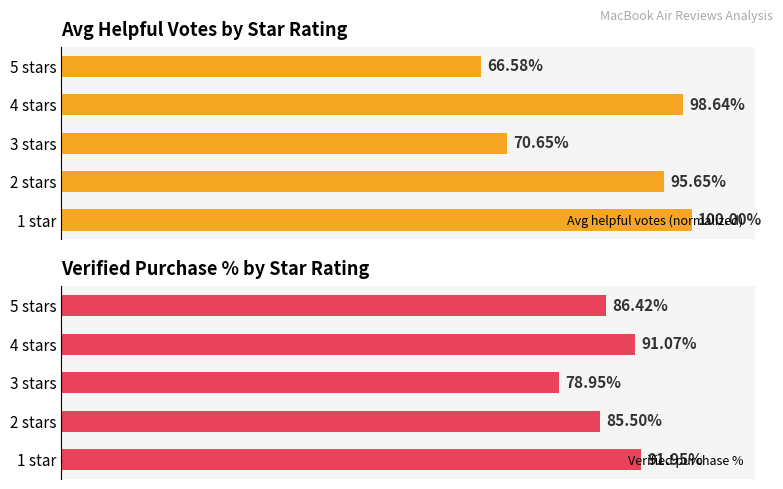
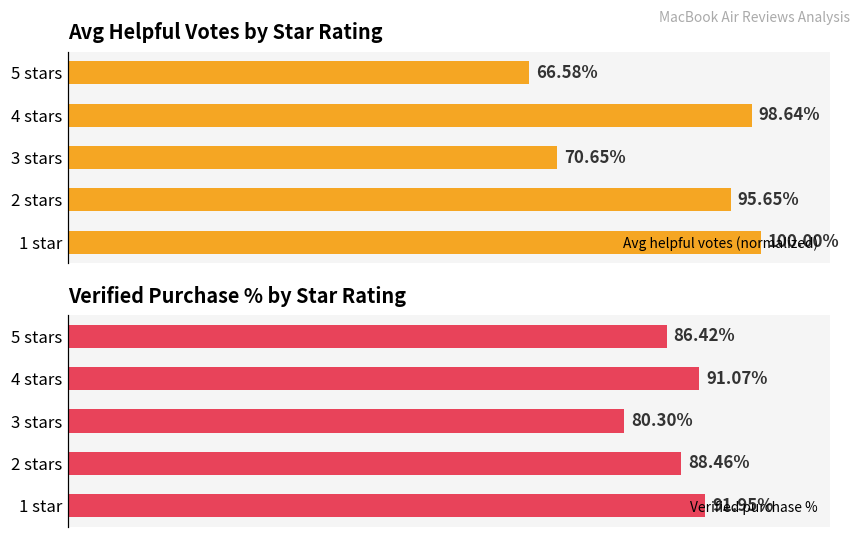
Verified Purchase % by Star Rating, 3 stars: 78.95% -> 80.30%
Verified Purchase % by Star Rating, 2 stars: 85.50% -> 88.46%
